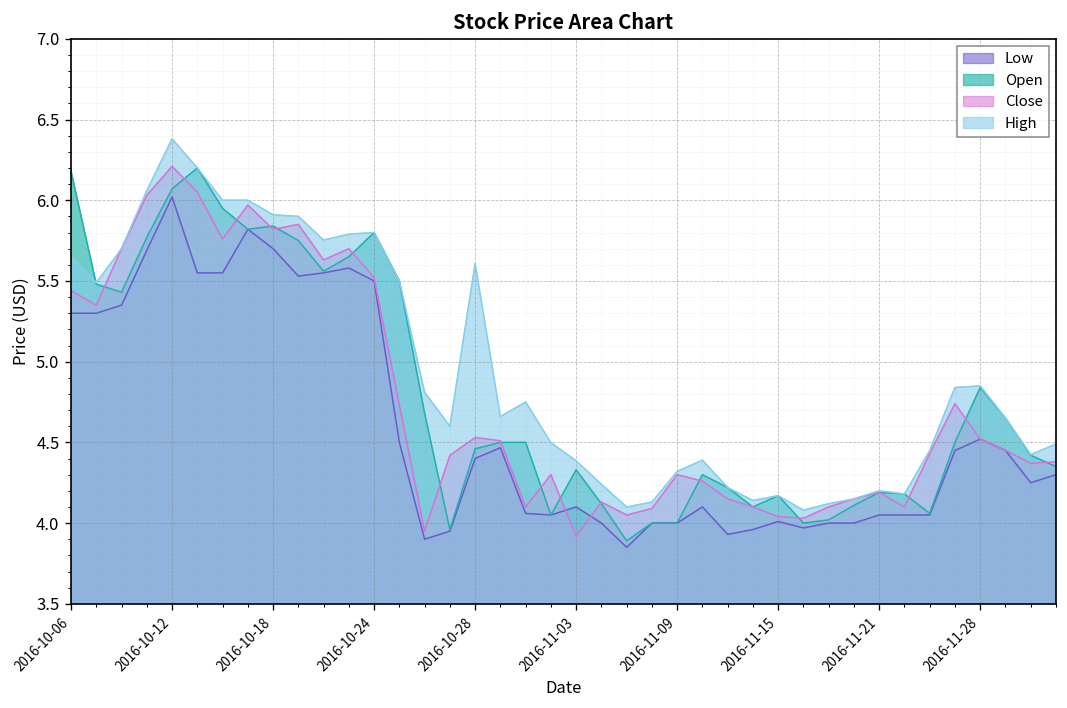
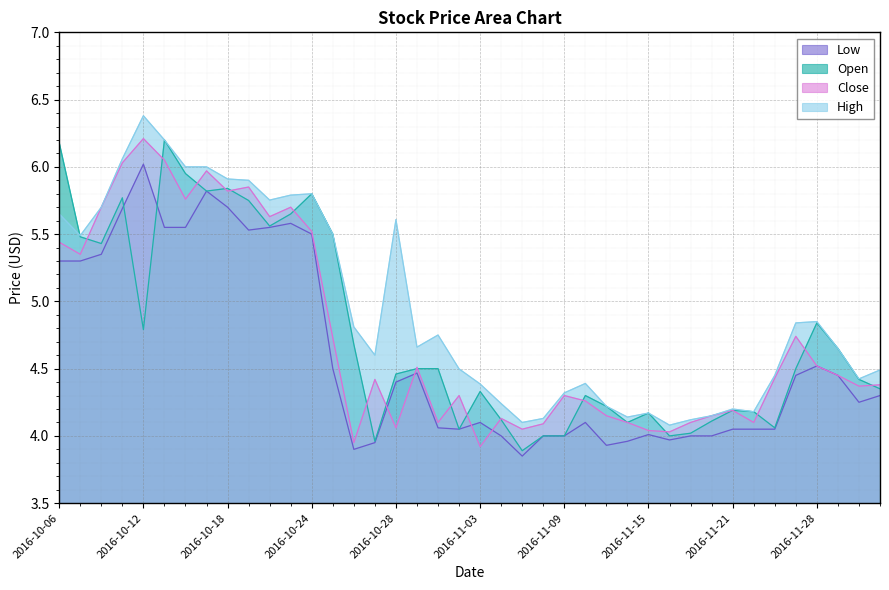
Open, 2016-10-12: 6.07 -> 4.79
Close, 2016-10-28: 4.53 -> 4.06
